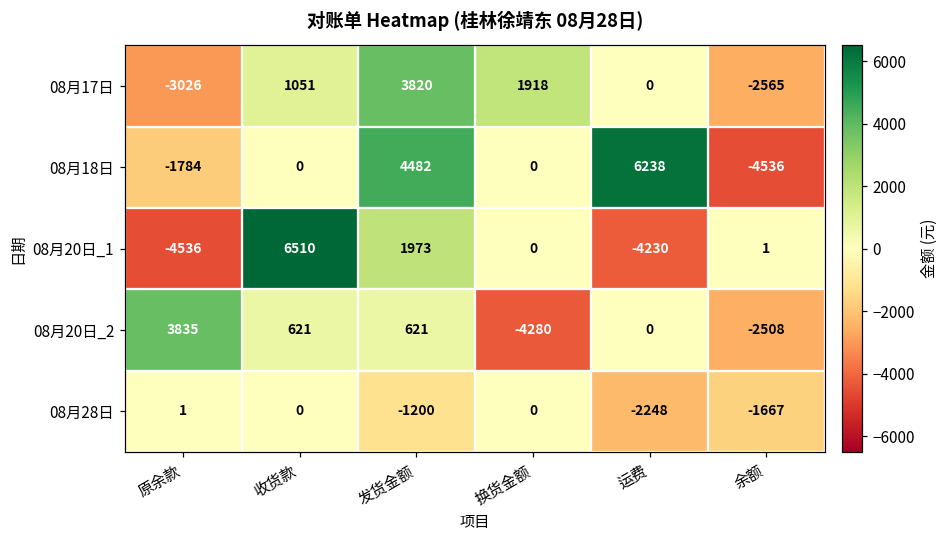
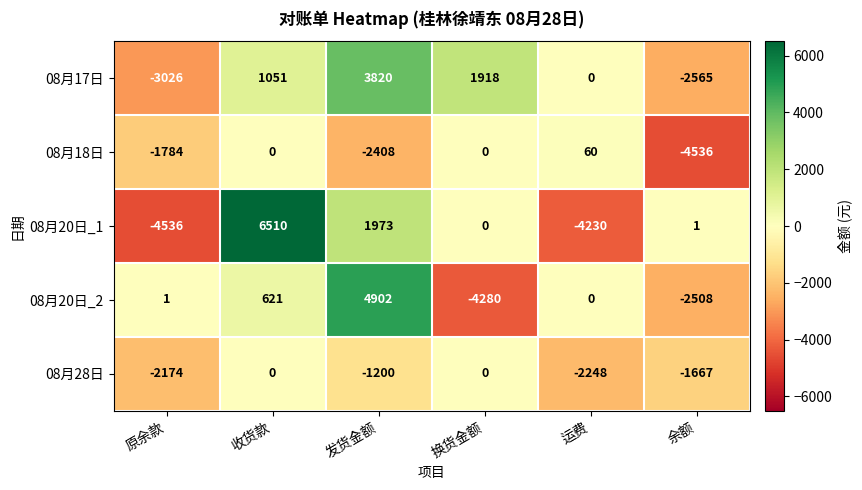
08月18日, 发货金额: 4482 -> -2408
08月18日, 运费: 6238 -> 60
08月20日_2, 原余款: 3835 -> 1
08月20日_2, 发货金额: 621 -> 4902
08月28日, 原余款: 1 -> -2174
